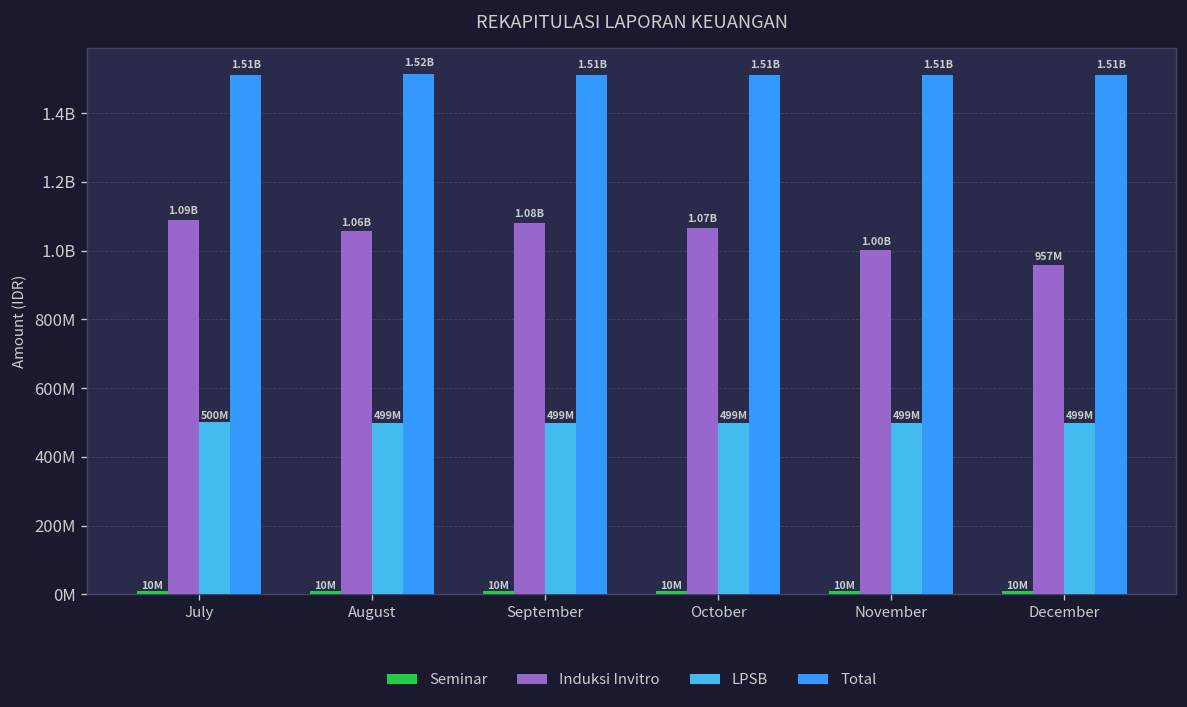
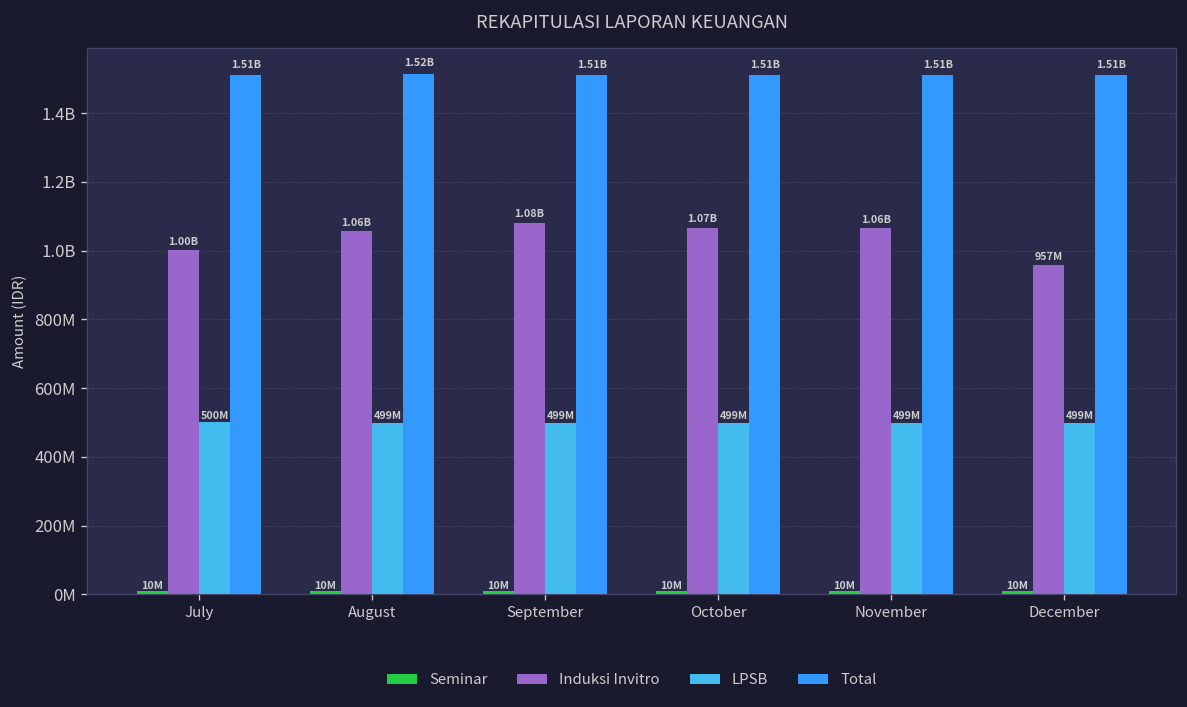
Induksi Invitro, July: 1.09B -> 1.00B
Induksi Invitro, November: 1.00B -> 1.06B
